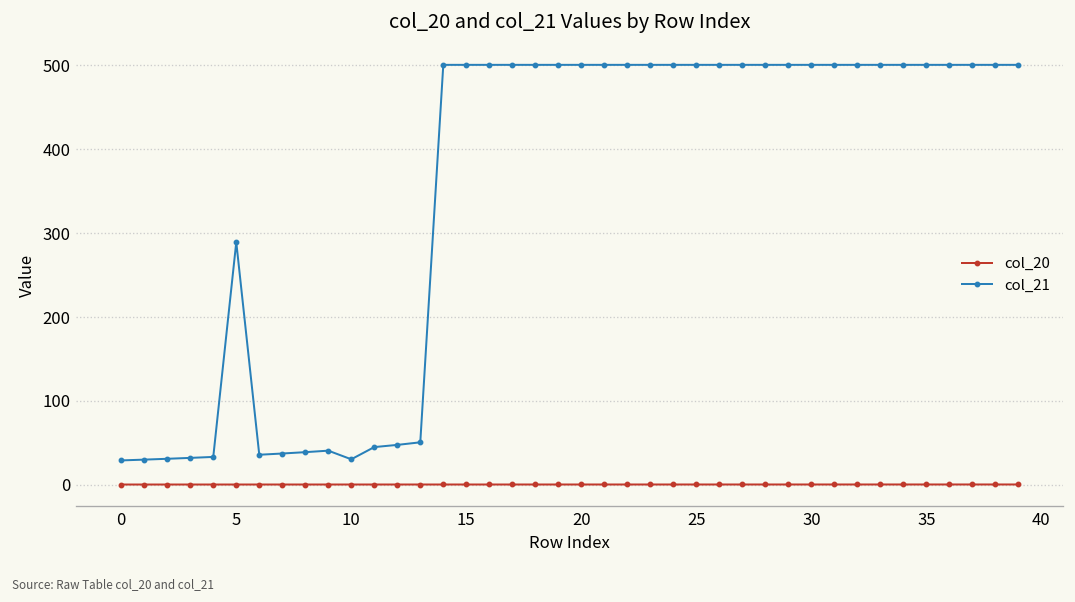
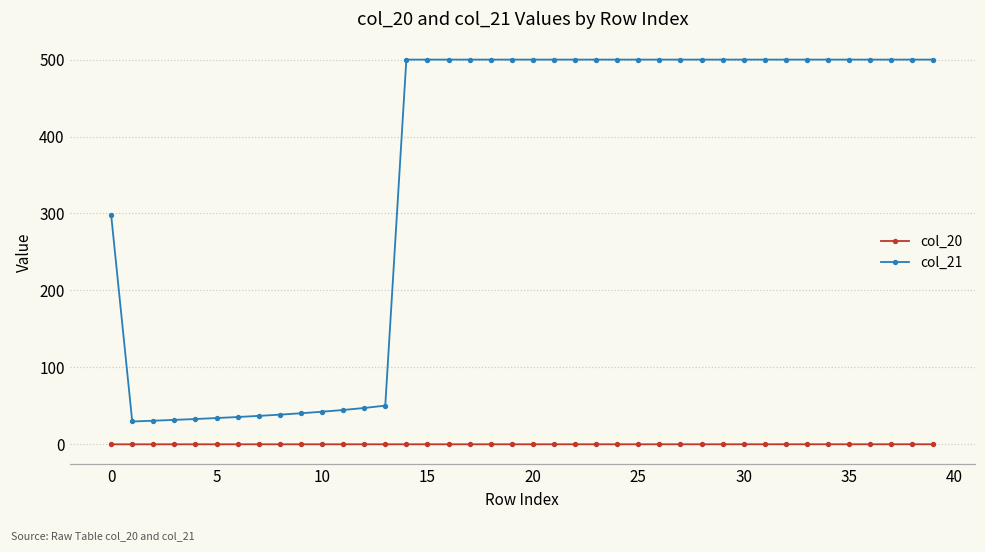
col_21, 0: 30 -> 300
col_21, 5: 290 -> 30
col_21, 10: 30 -> 40
